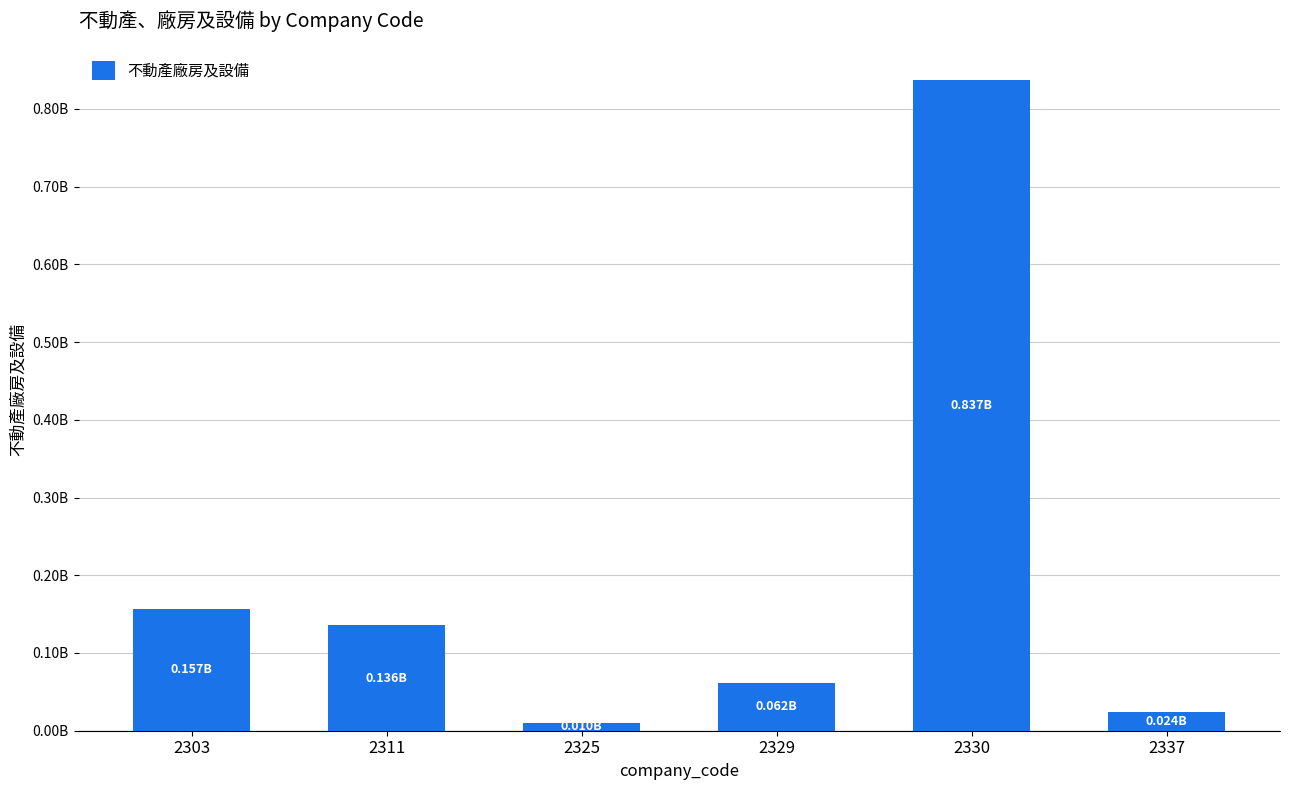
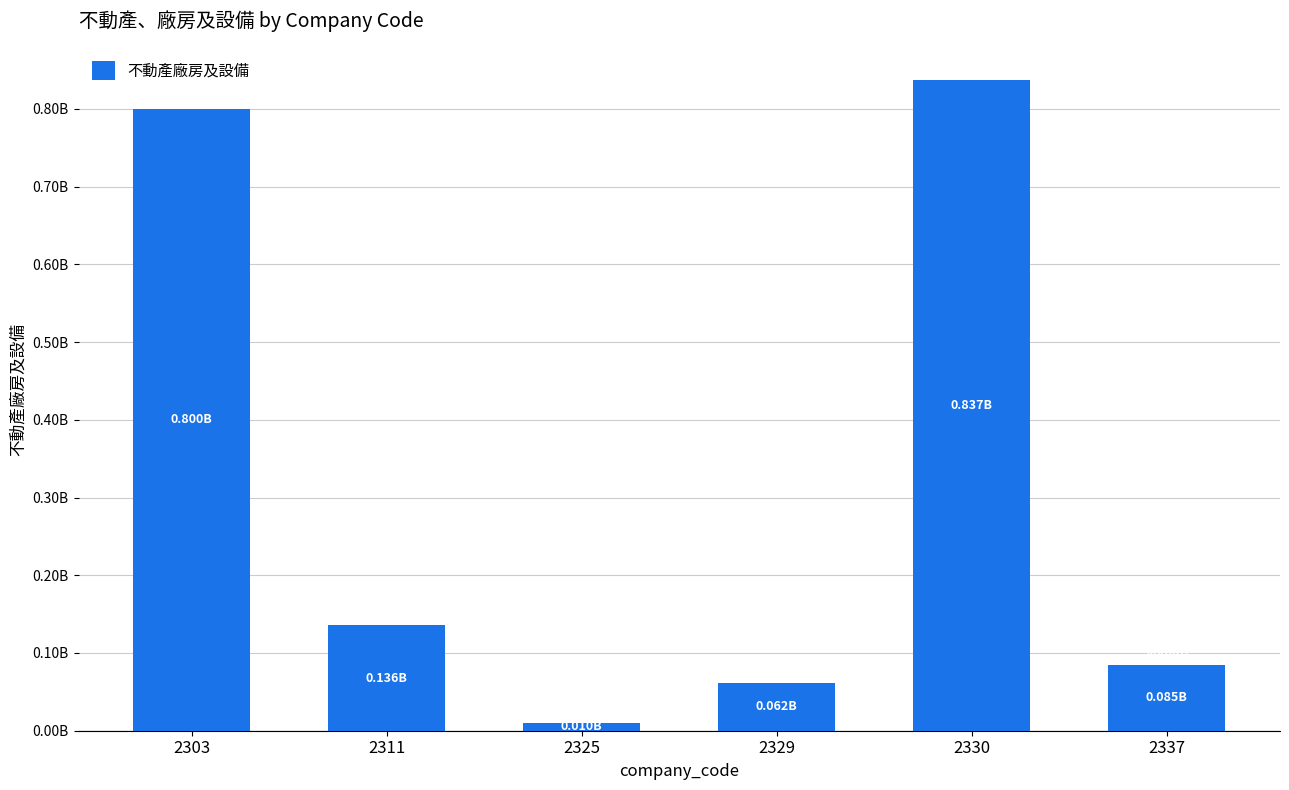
2303: 0.157B -> 0.800B
2337: 0.024B -> 0.085B
